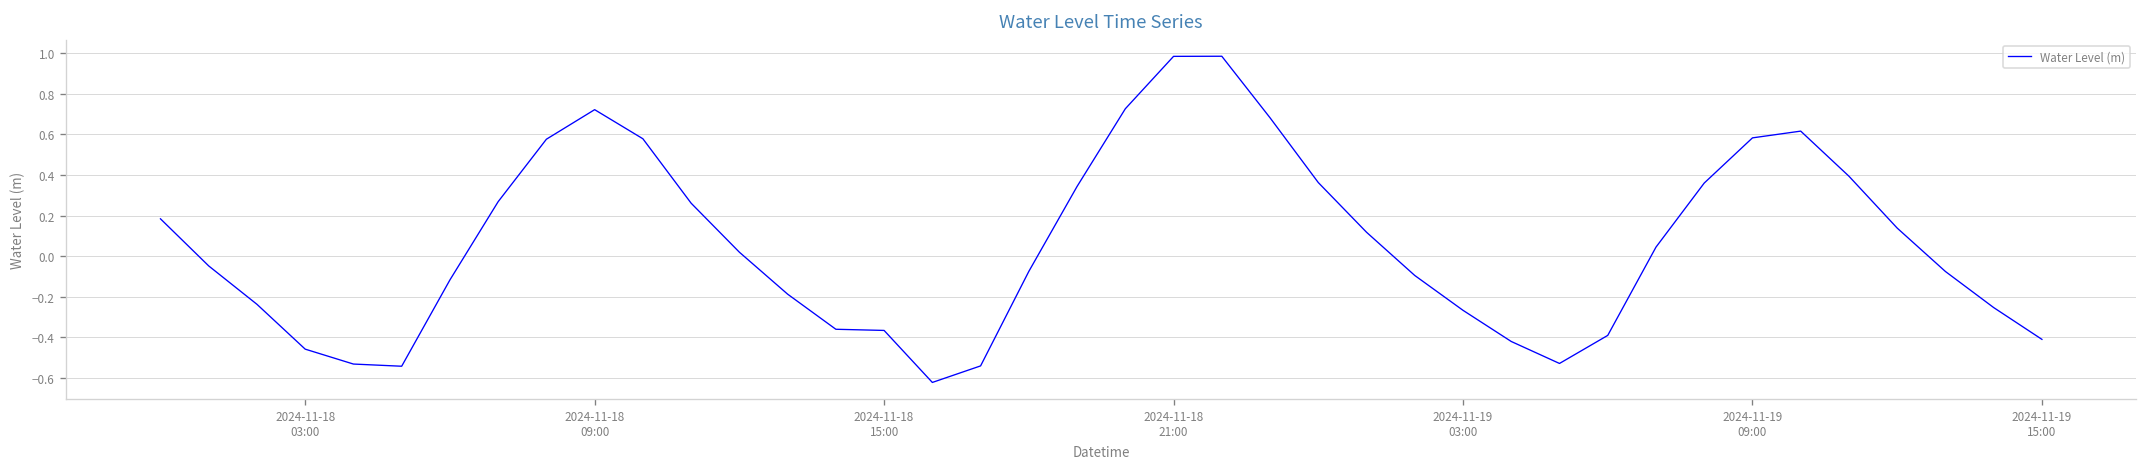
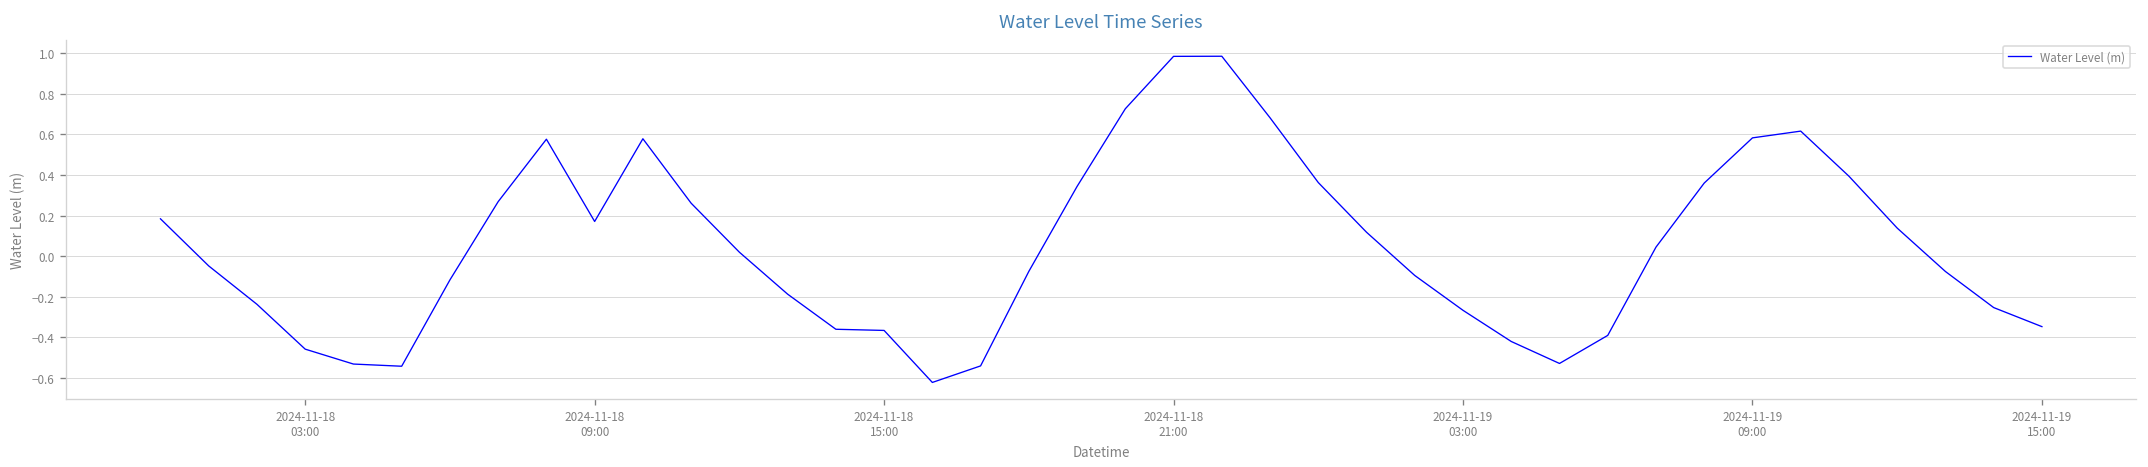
2024-11-18 09:00: 0.72 -> 0.17
2024-11-19 15:00: -0.41 -> -0.35
